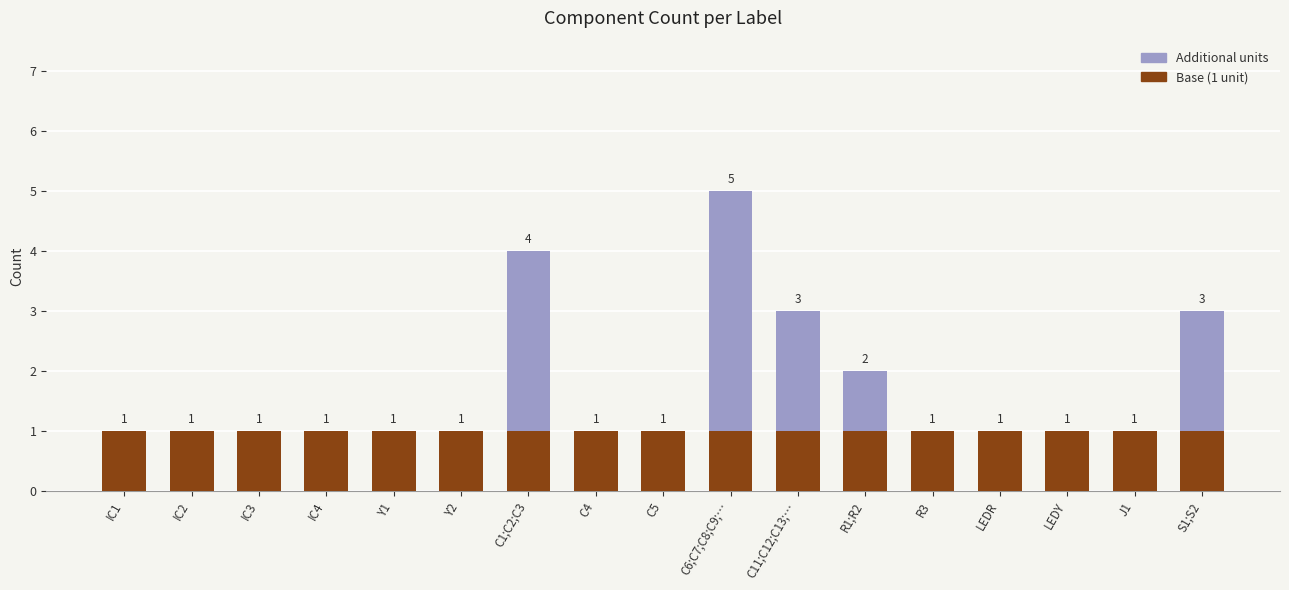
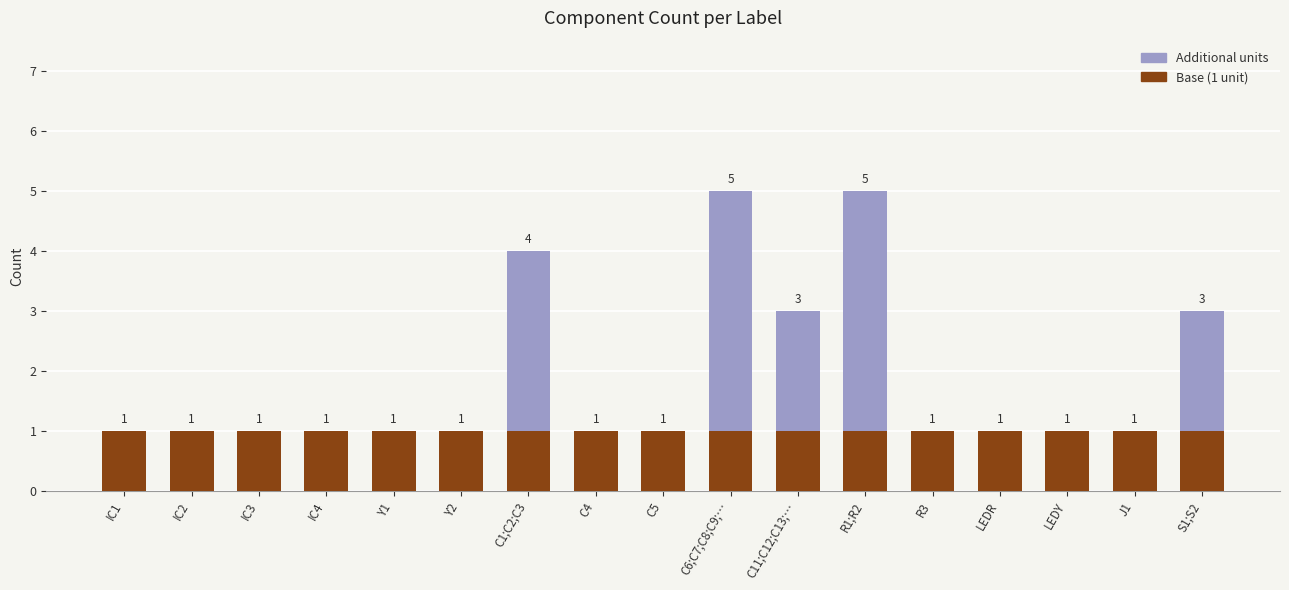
Additional units, R1;R2: 2 -> 5
